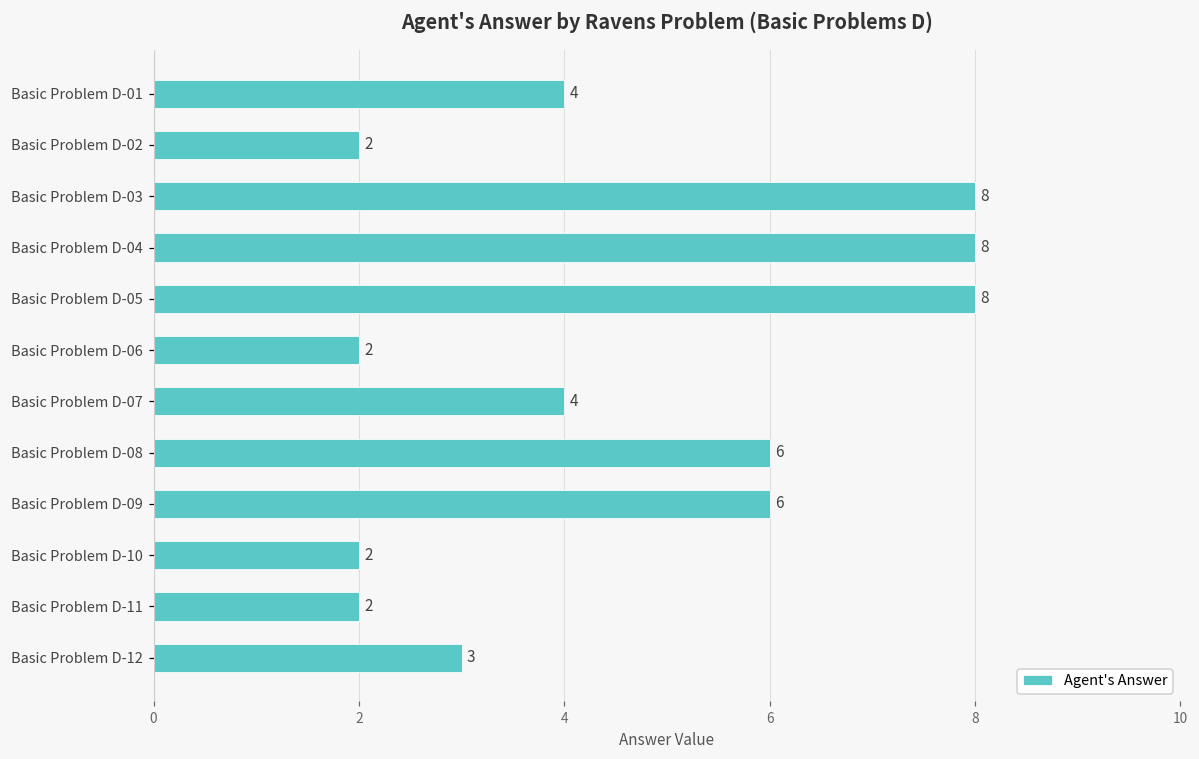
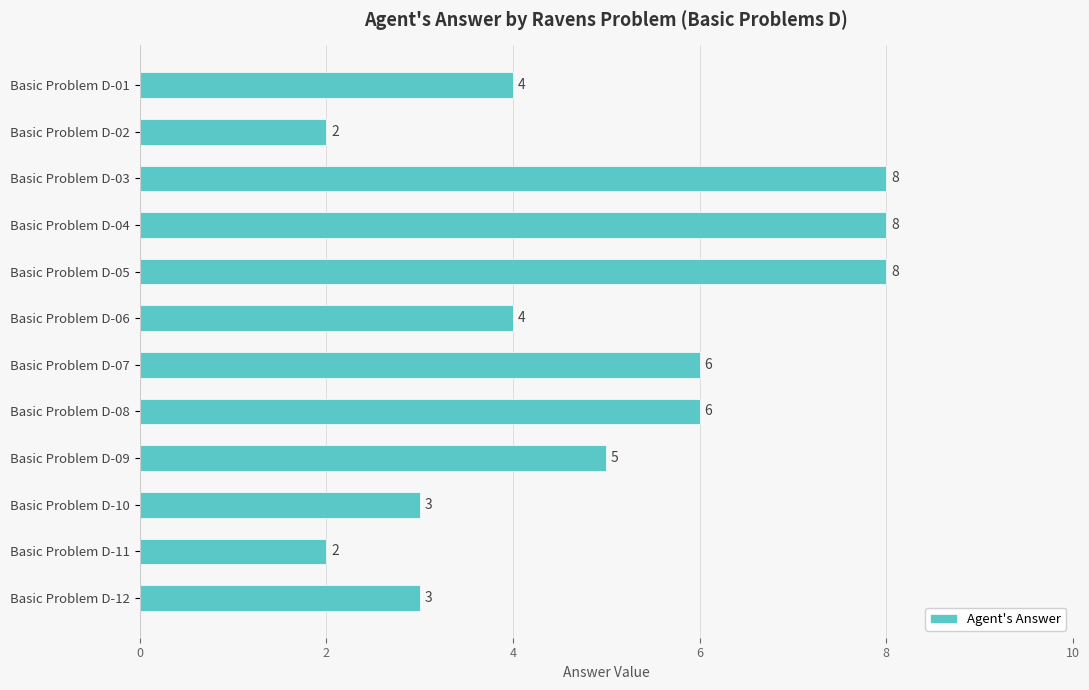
Basic Problem D-06: 2 -> 4
Basic Problem D-07: 4 -> 6
Basic Problem D-09: 6 -> 5
Basic Problem D-10: 2 -> 3
